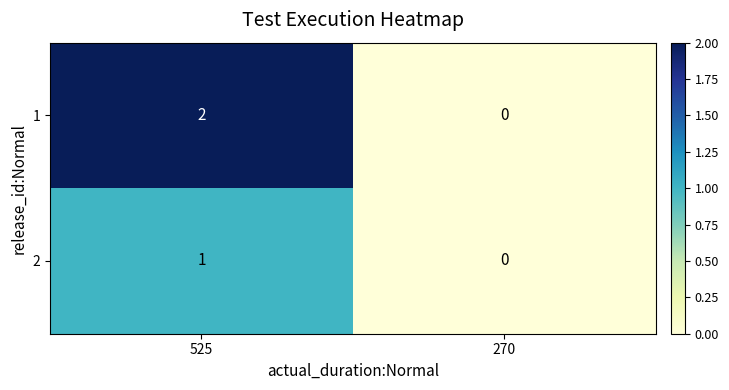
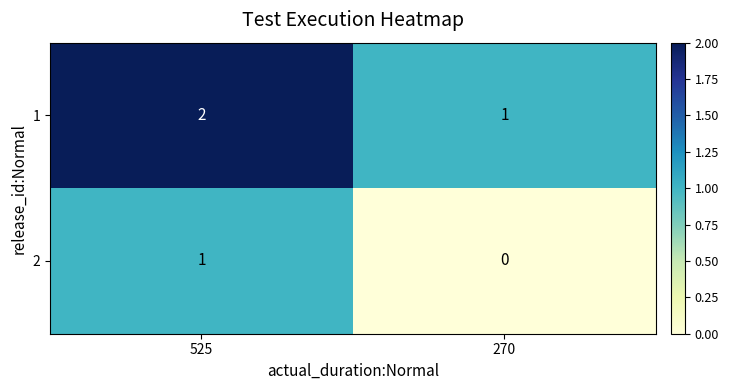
1, 270: 0 -> 1
